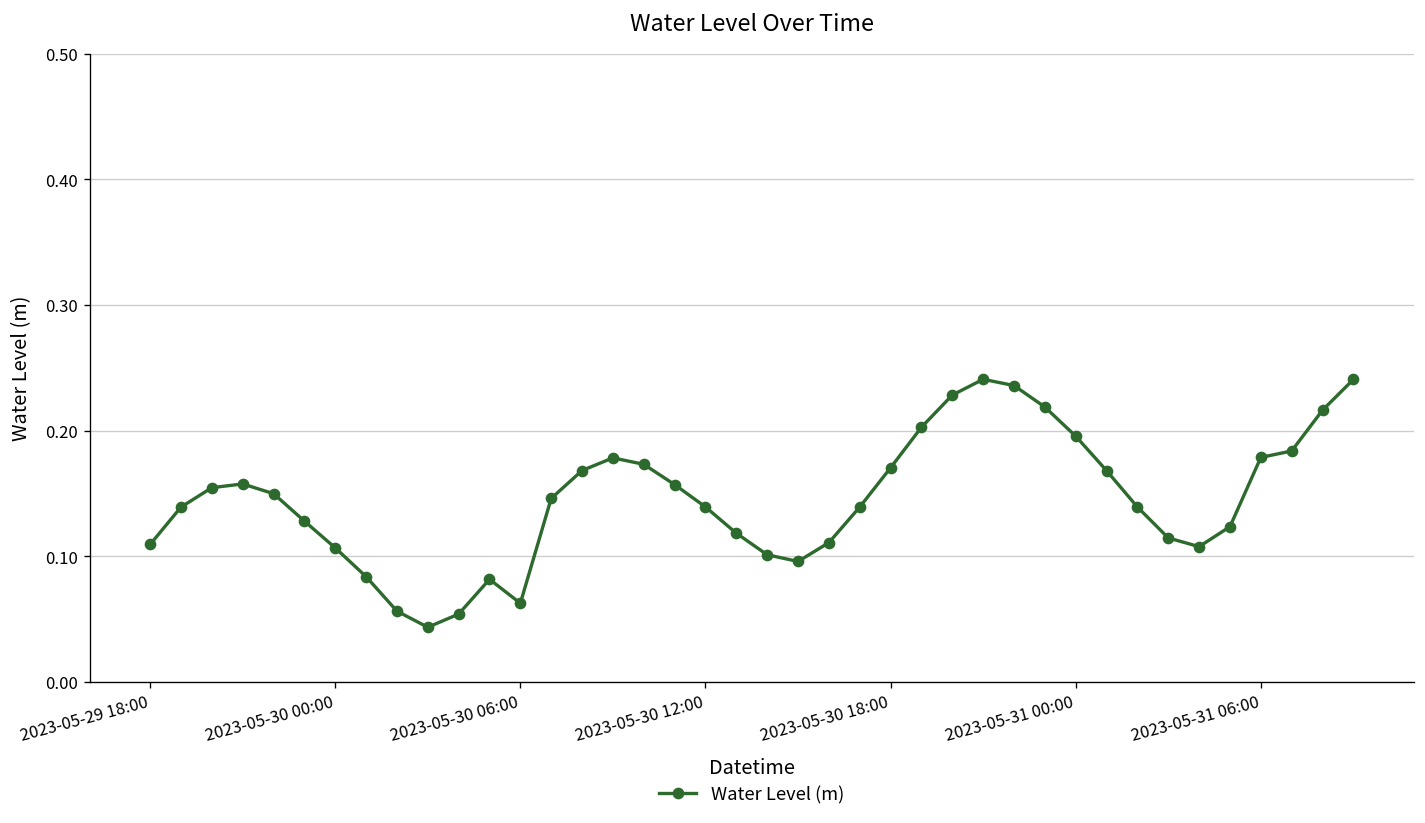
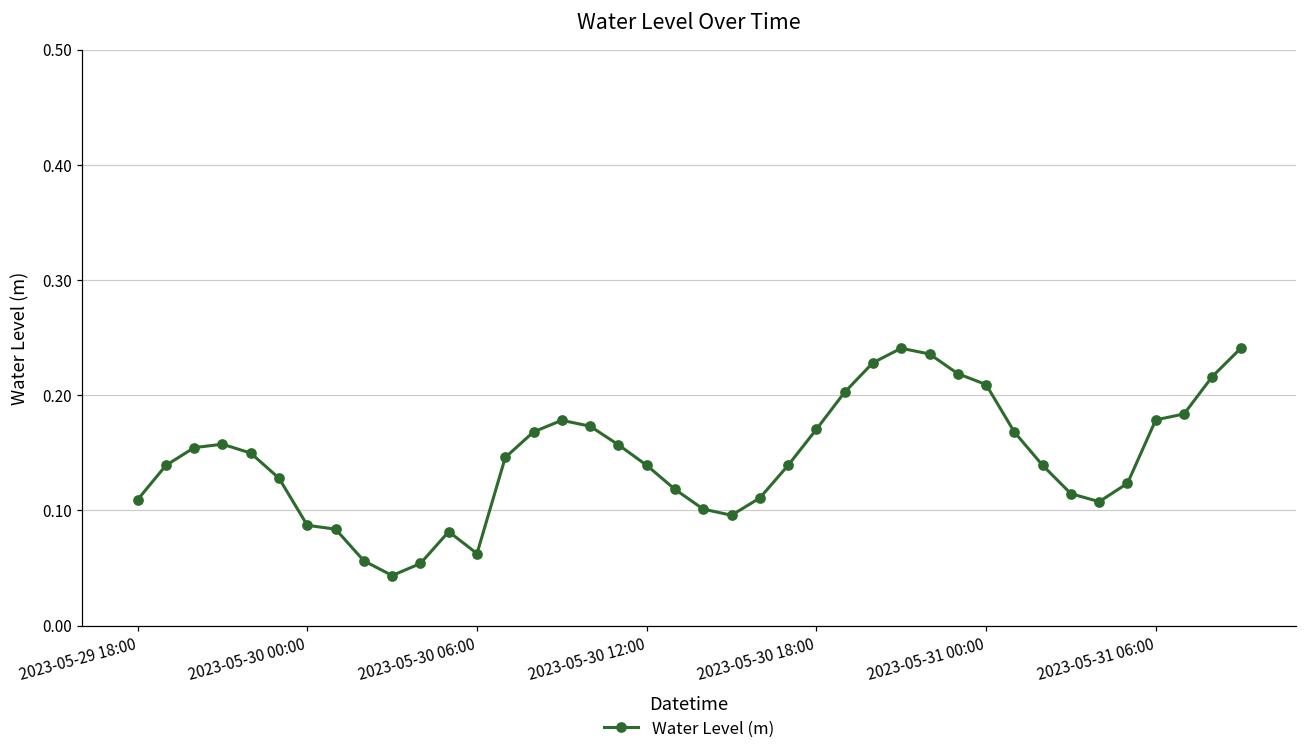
2023-05-30 00:00: 0.107 -> 0.087
2023-05-31 00:00: 0.196 -> 0.209
